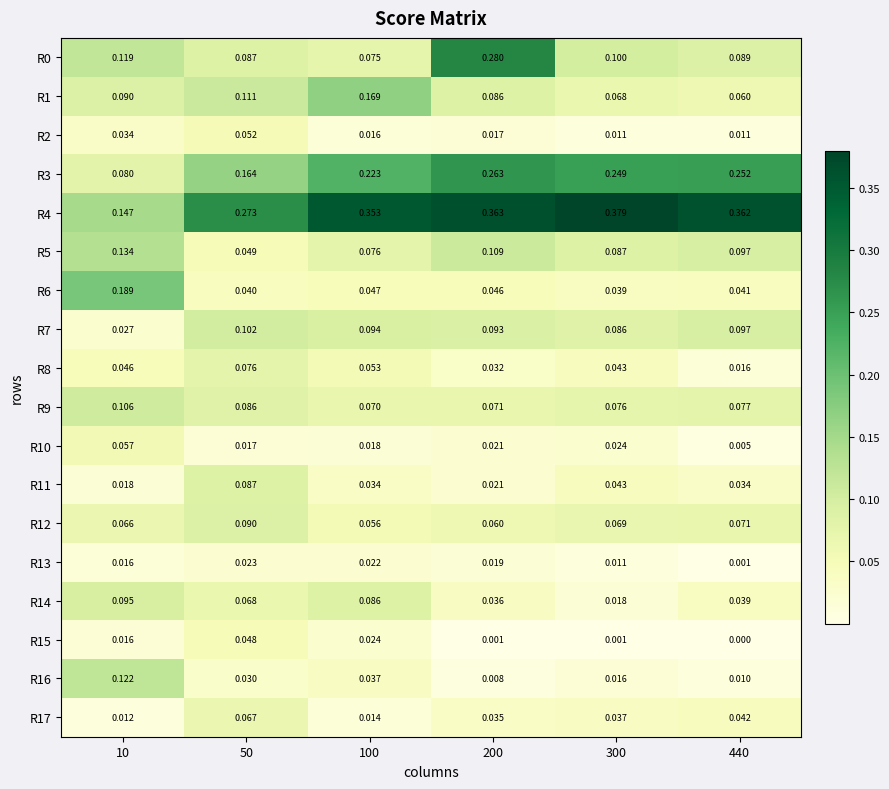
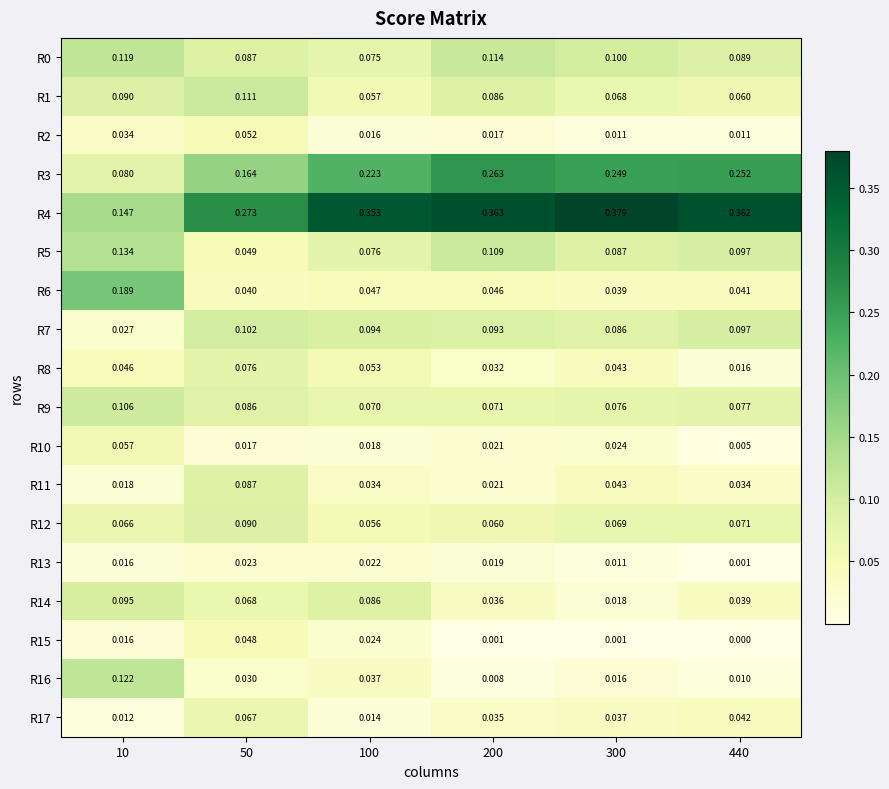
R0, 200: 0.280 -> 0.114
R1, 100: 0.169 -> 0.057
